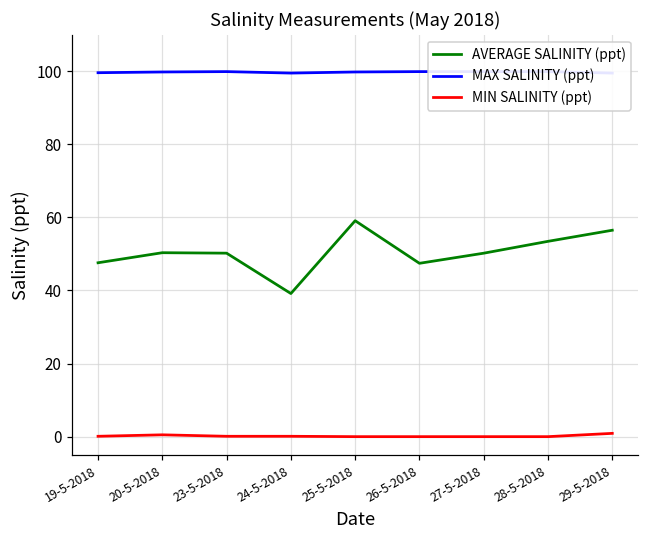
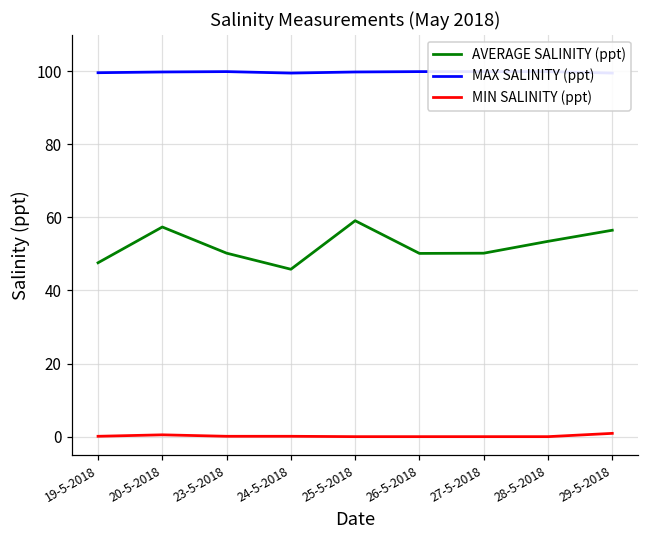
AVERAGE SALINITY (ppt), 20-5-2018: 50 -> 57
AVERAGE SALINITY (ppt), 24-5-2018: 39 -> 46
AVERAGE SALINITY (ppt), 26-5-2018: 47 -> 50
